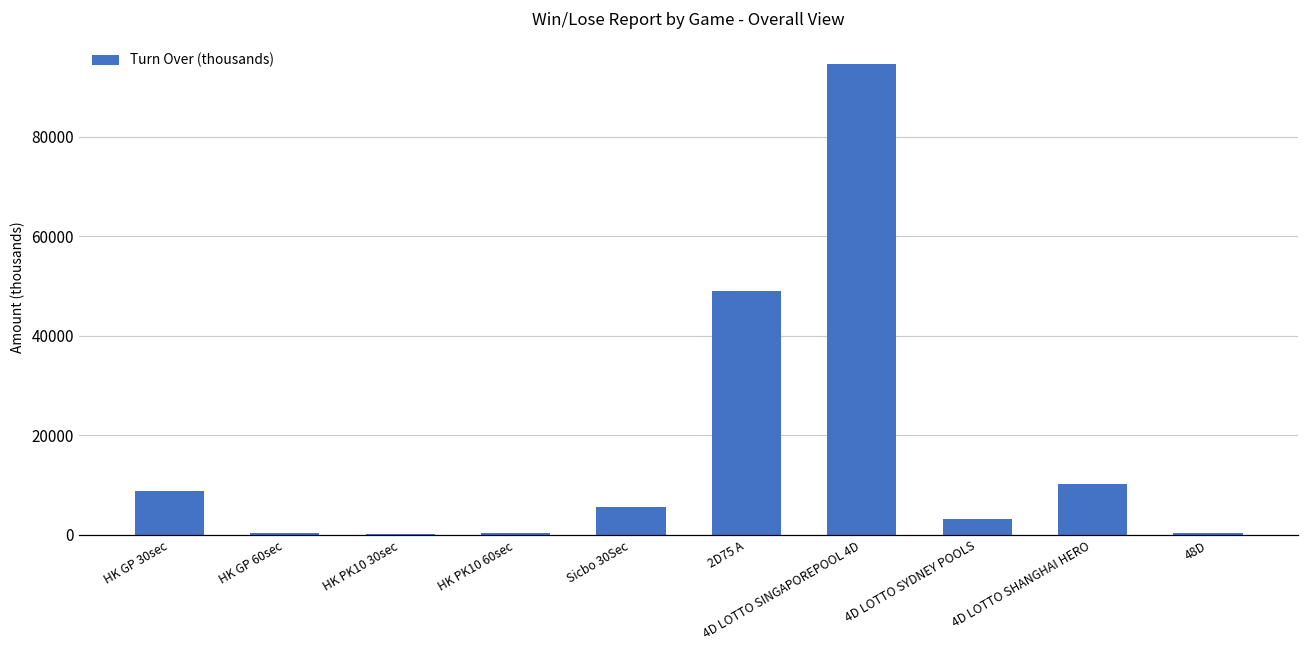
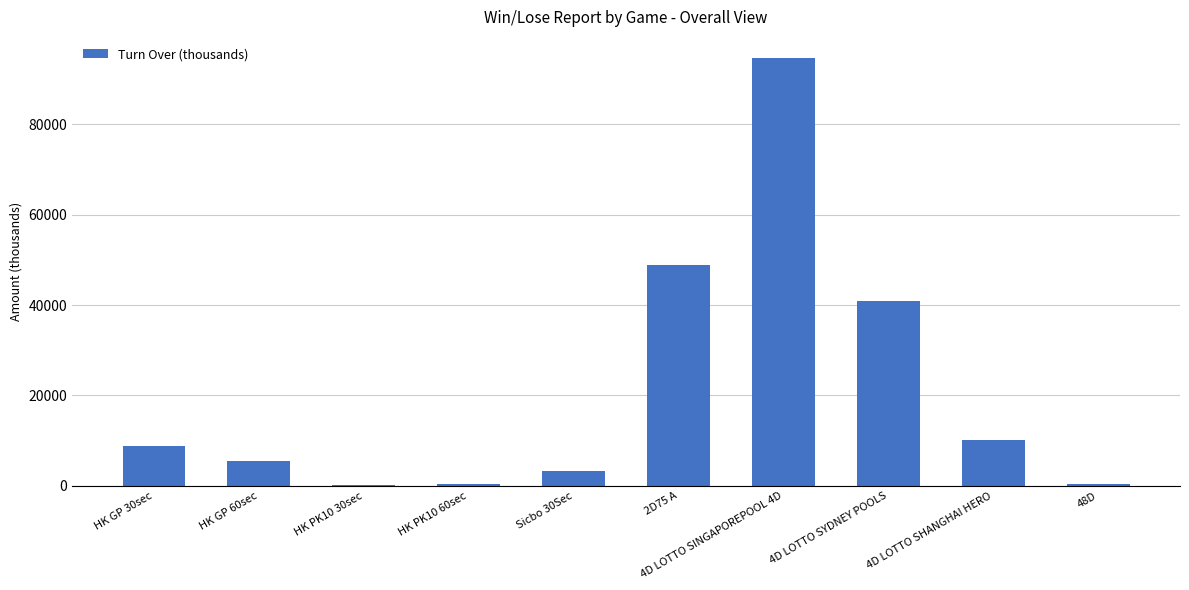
HK GP 60sec: 0 -> 5000
Sicbo 30Sec: 6000 -> 3000
4D LOTTO SYDNEY POOLS: 3000 -> 41000
